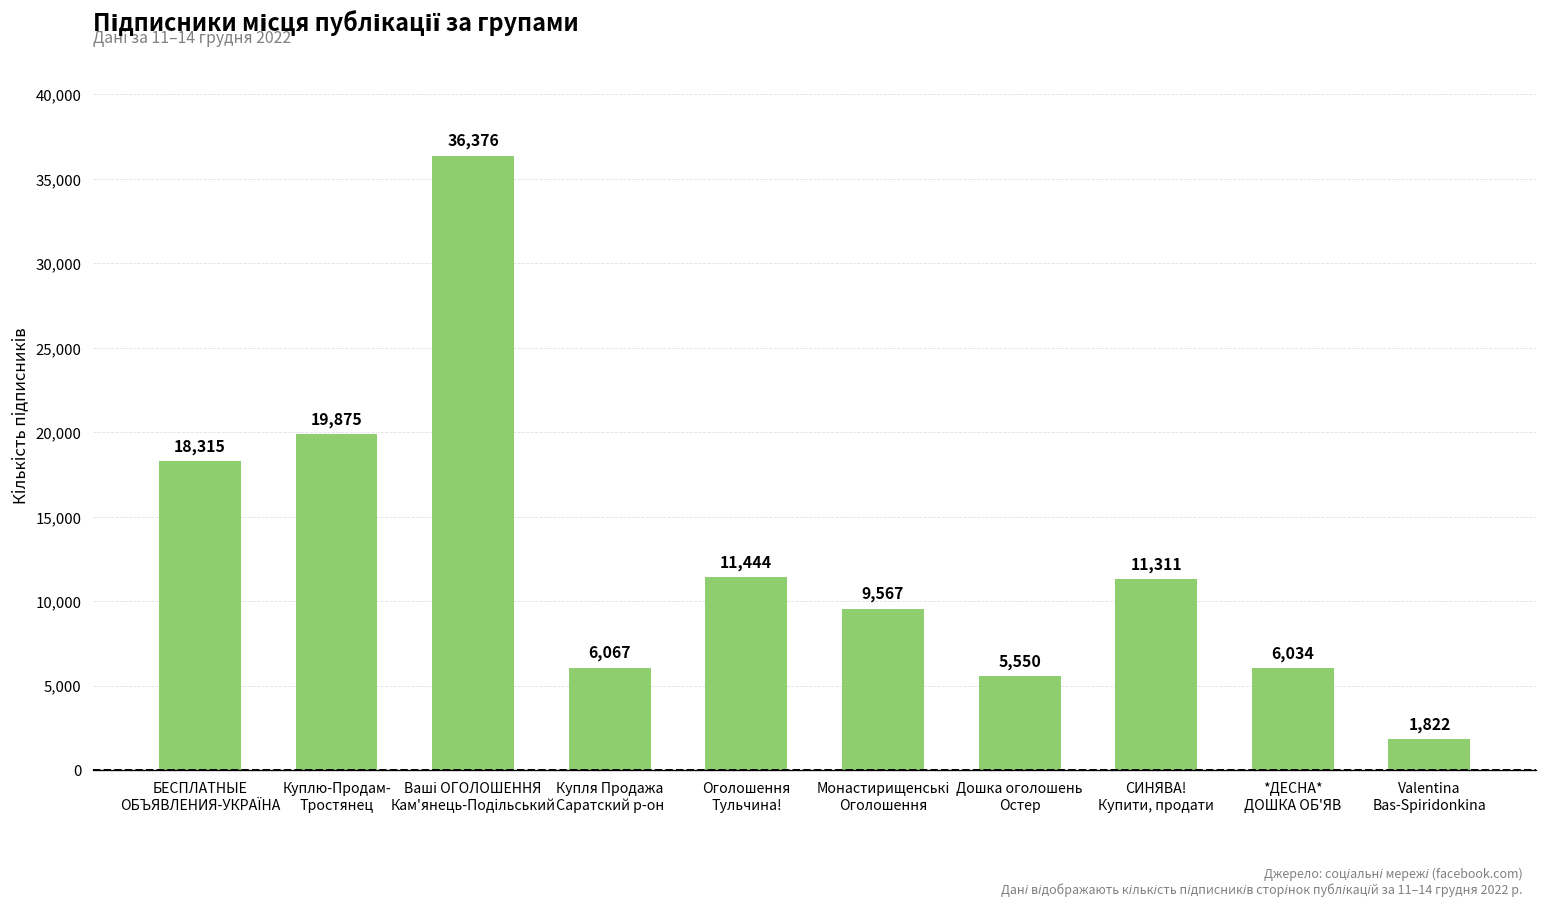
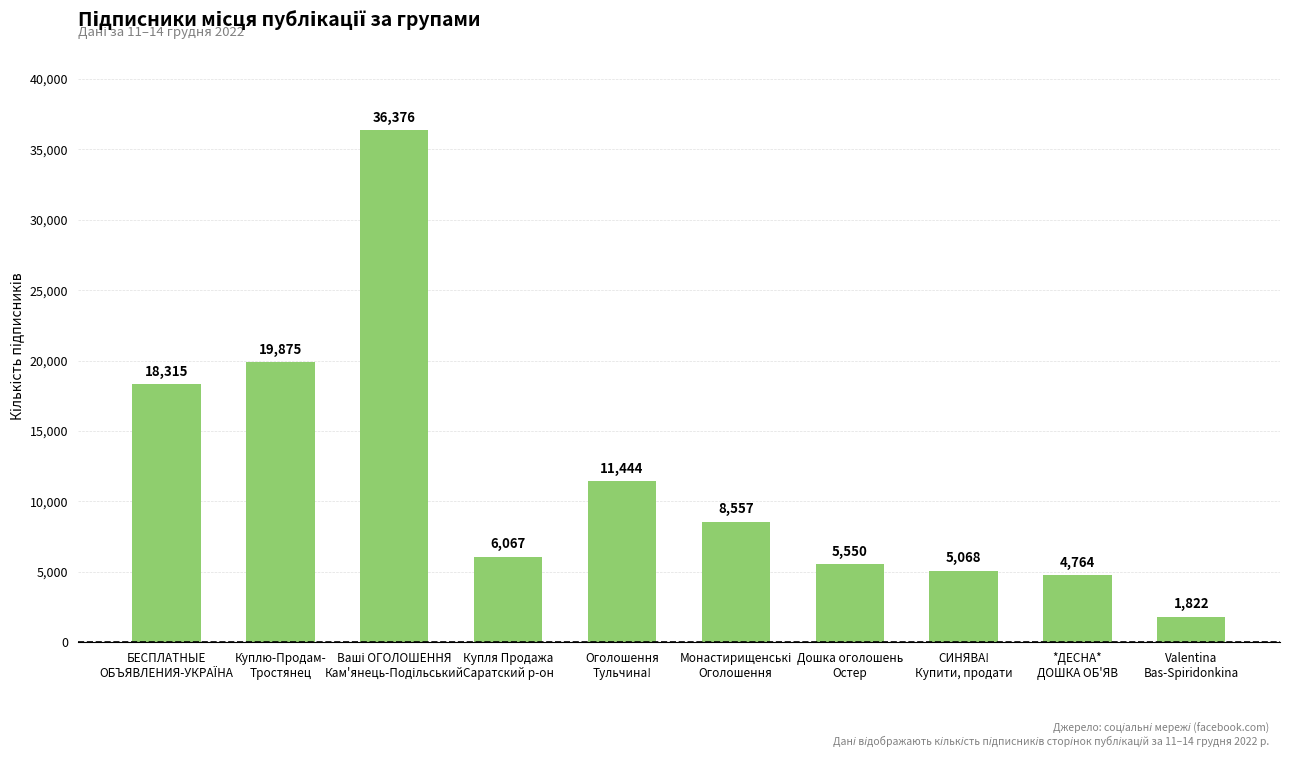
Монастирищенські Оголошення: 9,567 -> 8,557
СИНЯВА! Купити, продати: 11,311 -> 5,068
*ДЕСНА* ДОШКА ОБ'ЯВ: 6,034 -> 4,764
